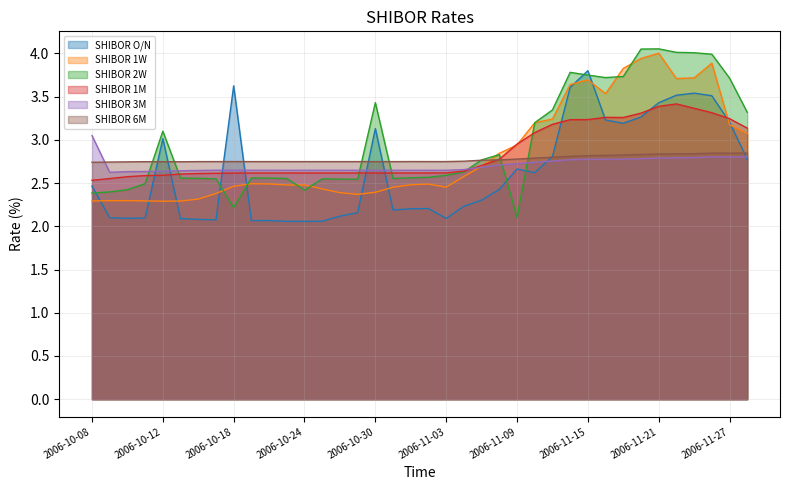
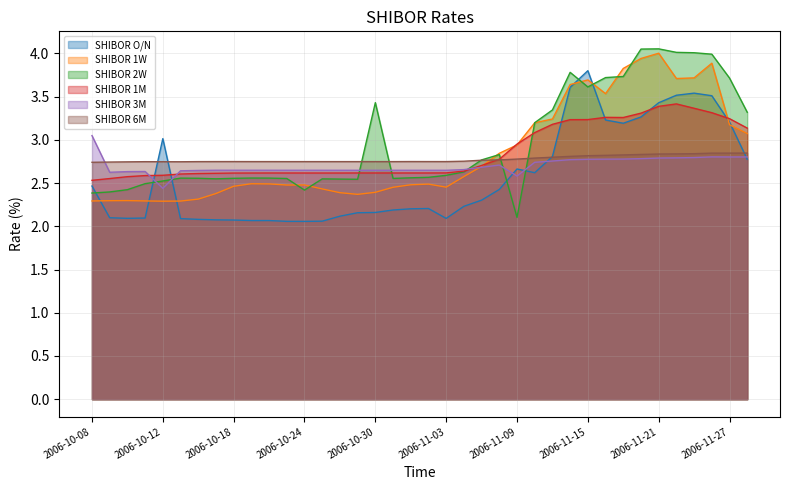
SHIBOR 2W, 2006-10-12: 3.1 -> 2.5
SHIBOR 3M, 2006-10-12: 2.6 -> 2.4
SHIBOR O/N, 2006-10-18: 3.6 -> 2.1
SHIBOR 2W, 2006-10-18: 2.2 -> 2.6
SHIBOR O/N, 2006-10-30: 3.1 -> 2.2
SHIBOR 3M, 2006-11-09: 2.7 -> 2.6
SHIBOR 2W, 2006-11-15: 3.7 -> 3.6
